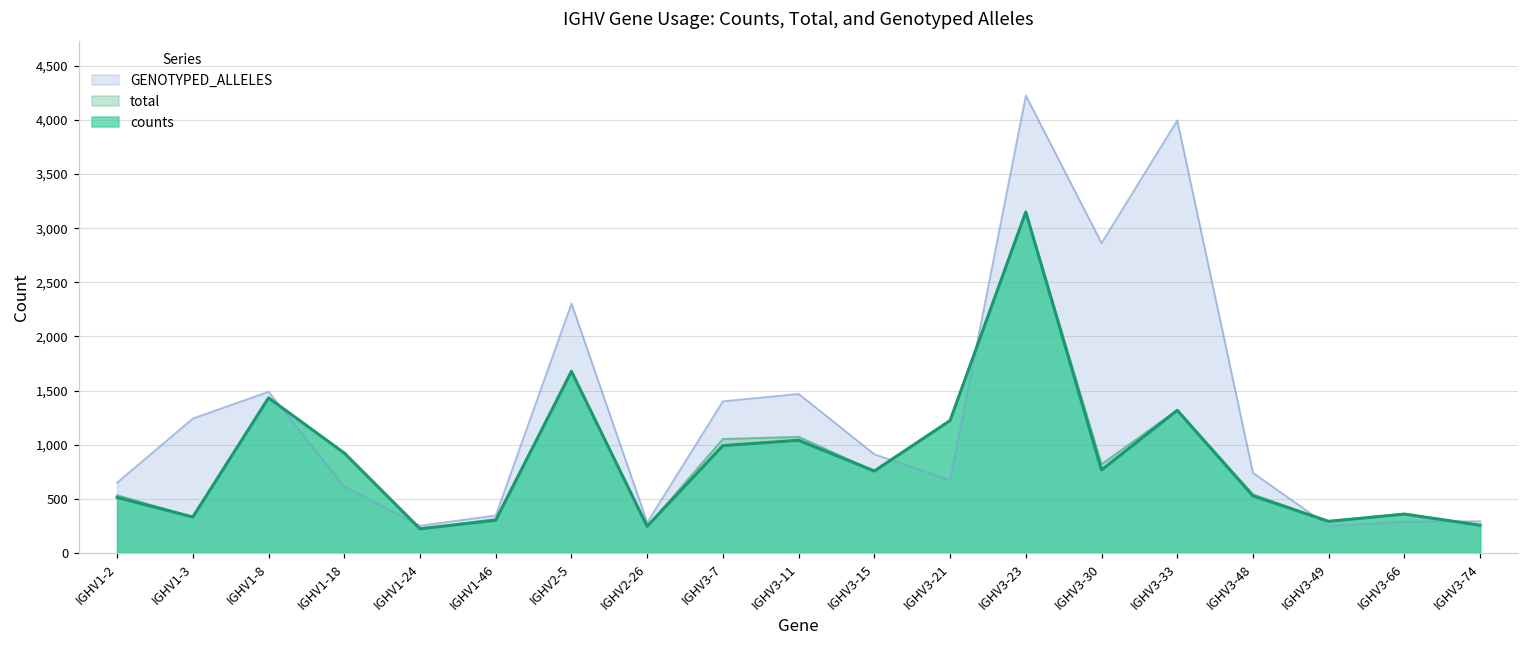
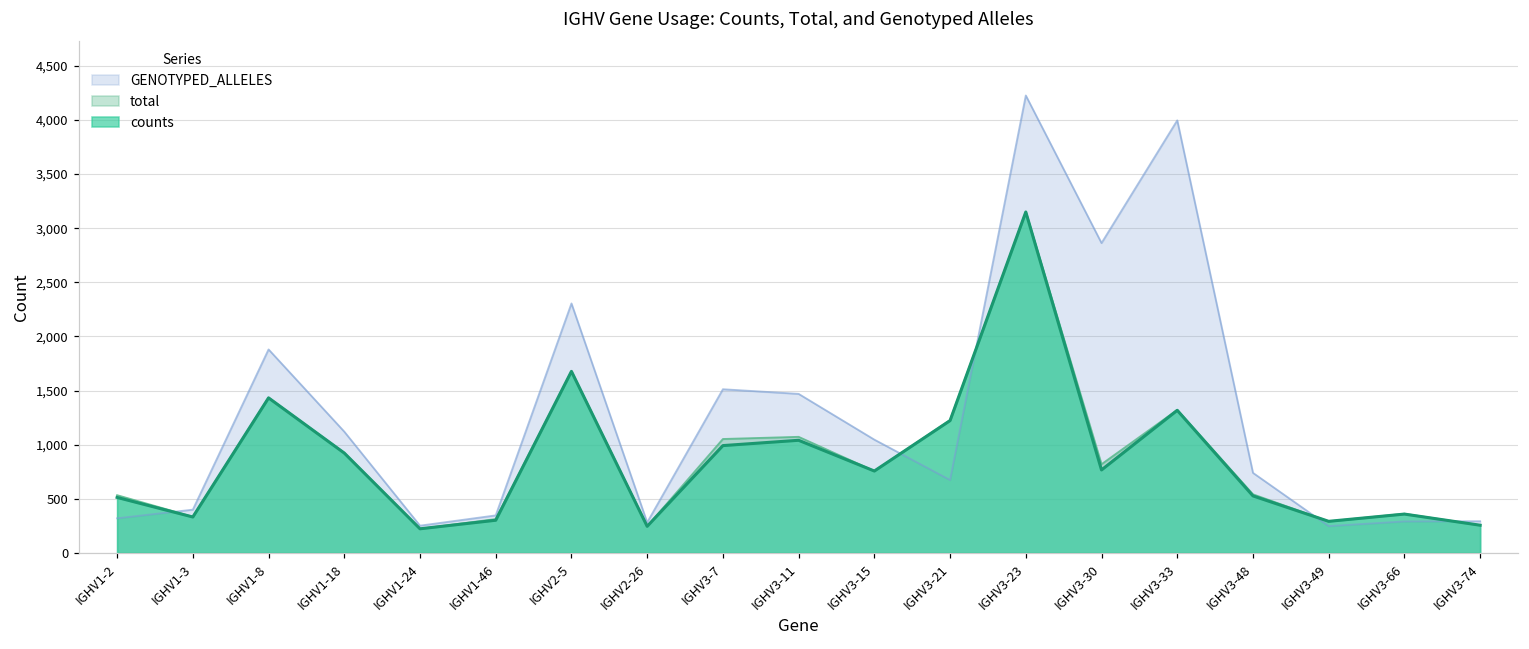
GENOTYPED_ALLELES, IGHV1-2: 600 -> 300
GENOTYPED_ALLELES, IGHV1-3: 1,200 -> 400
GENOTYPED_ALLELES, IGHV1-8: 1,500 -> 1,900
GENOTYPED_ALLELES, IGHV1-18: 600 -> 1,100
GENOTYPED_ALLELES, IGHV3-7: 1,400 -> 1,500
GENOTYPED_ALLELES, IGHV3-15: 900 -> 1,000
